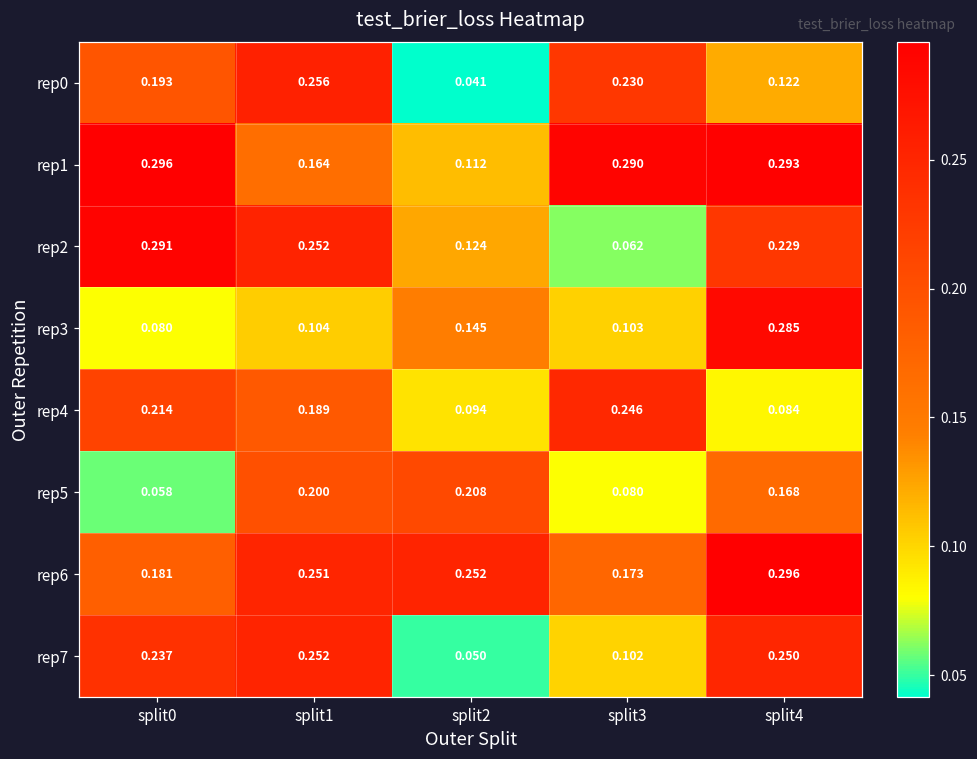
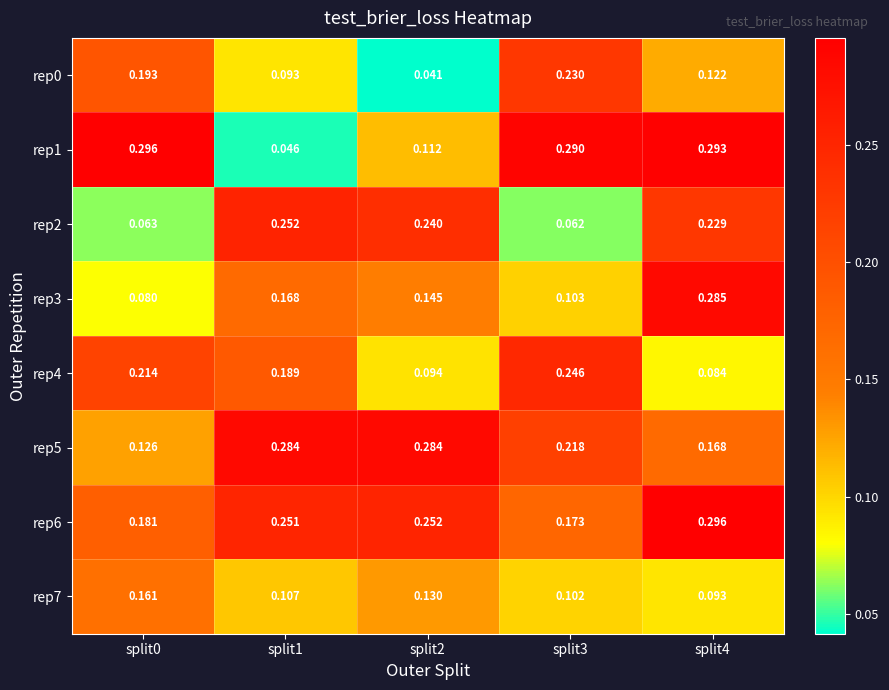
rep0, split1: 0.256 -> 0.093
rep1, split1: 0.164 -> 0.046
rep2, split0: 0.291 -> 0.063
rep2, split2: 0.124 -> 0.240
rep3, split1: 0.104 -> 0.168
rep5, split0: 0.058 -> 0.126
rep5, split1: 0.200 -> 0.284
rep5, split2: 0.208 -> 0.284
rep5, split3: 0.080 -> 0.218
rep7, split0: 0.237 -> 0.161
rep7, split1: 0.252 -> 0.107
rep7, split2: 0.050 -> 0.130
rep7, split4: 0.250 -> 0.093
